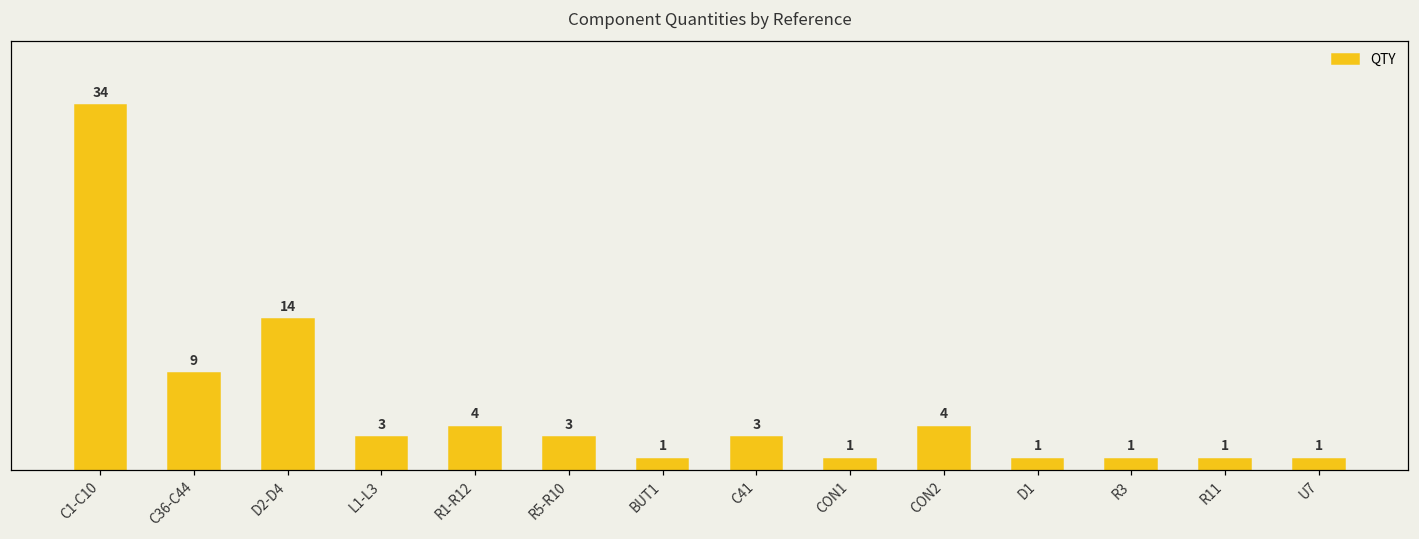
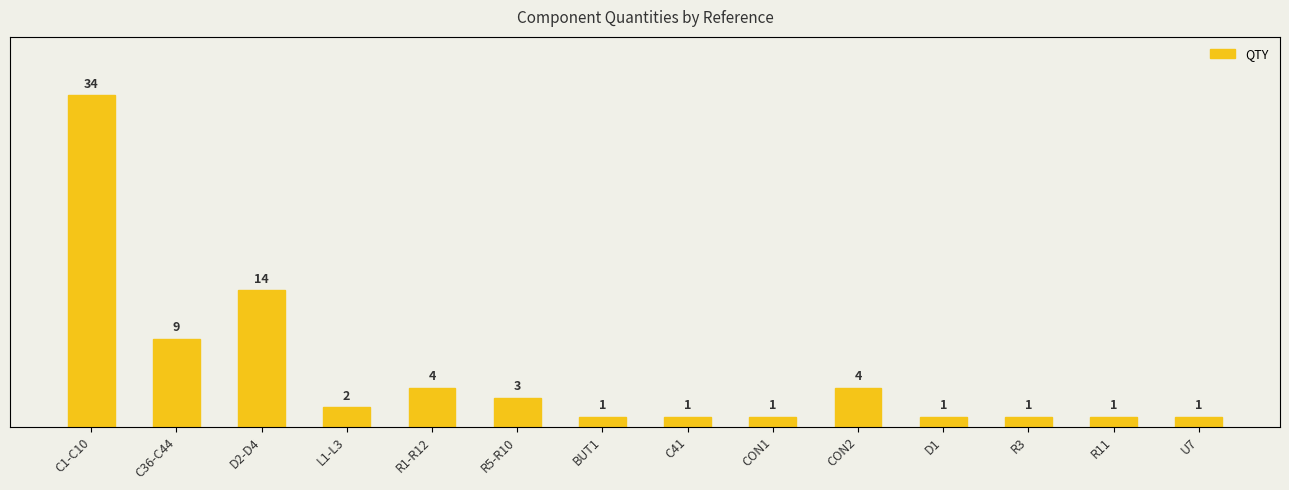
L1-L3: 3 -> 2
C41: 3 -> 1
